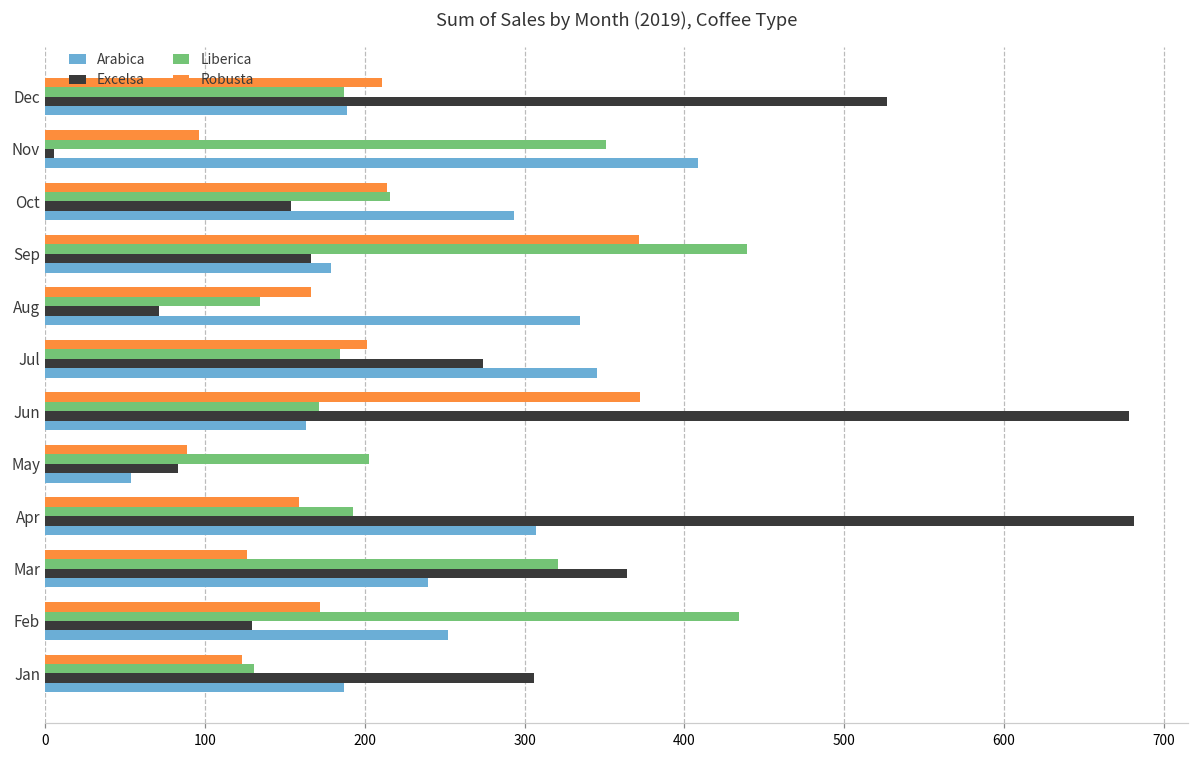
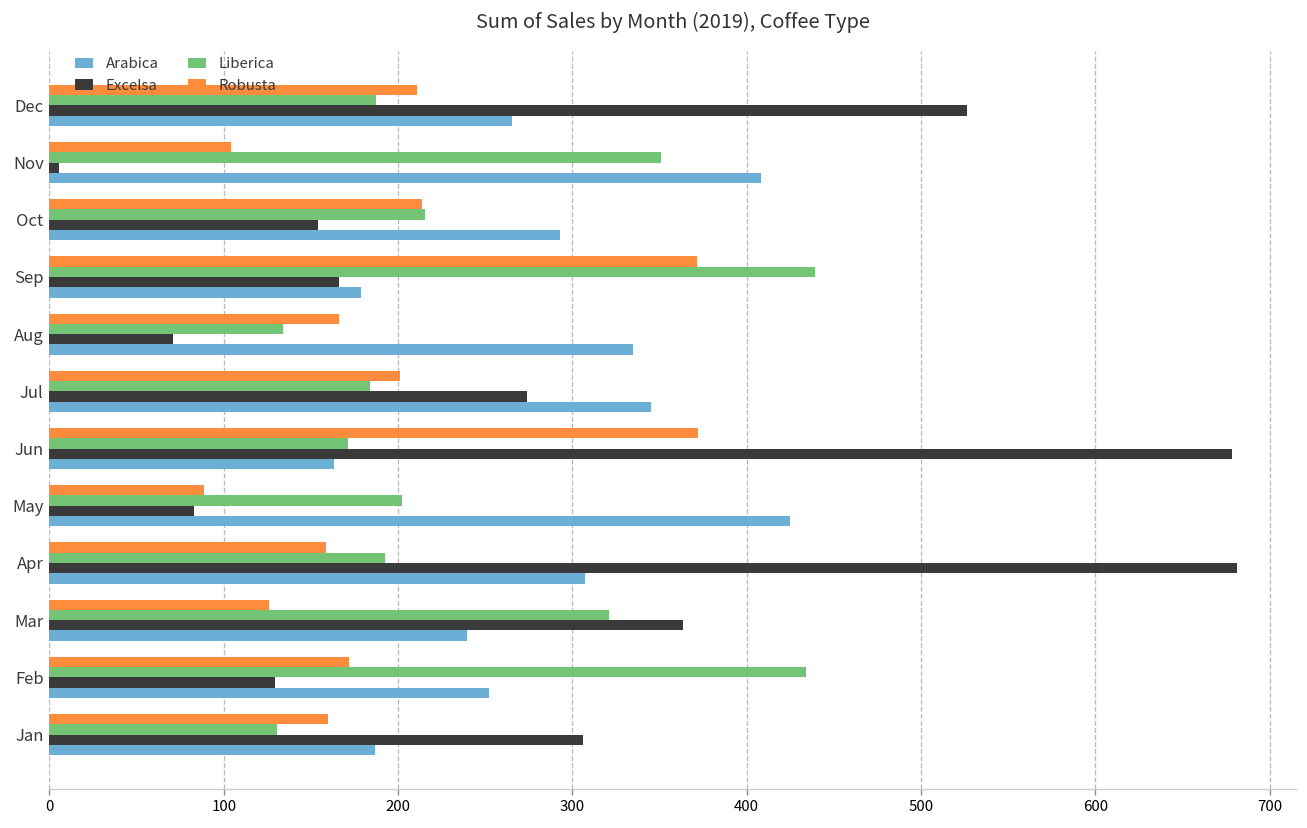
Arabica, Dec: 189 -> 266
Robusta, Nov: 96 -> 104
Arabica, May: 54 -> 425
Robusta, Jan: 123 -> 160
